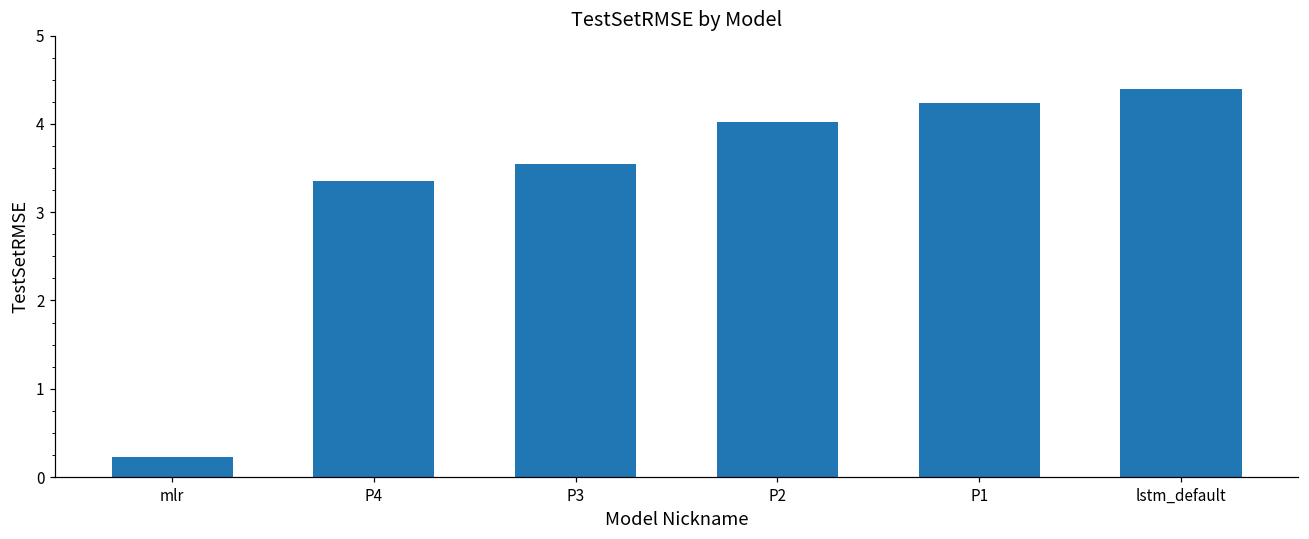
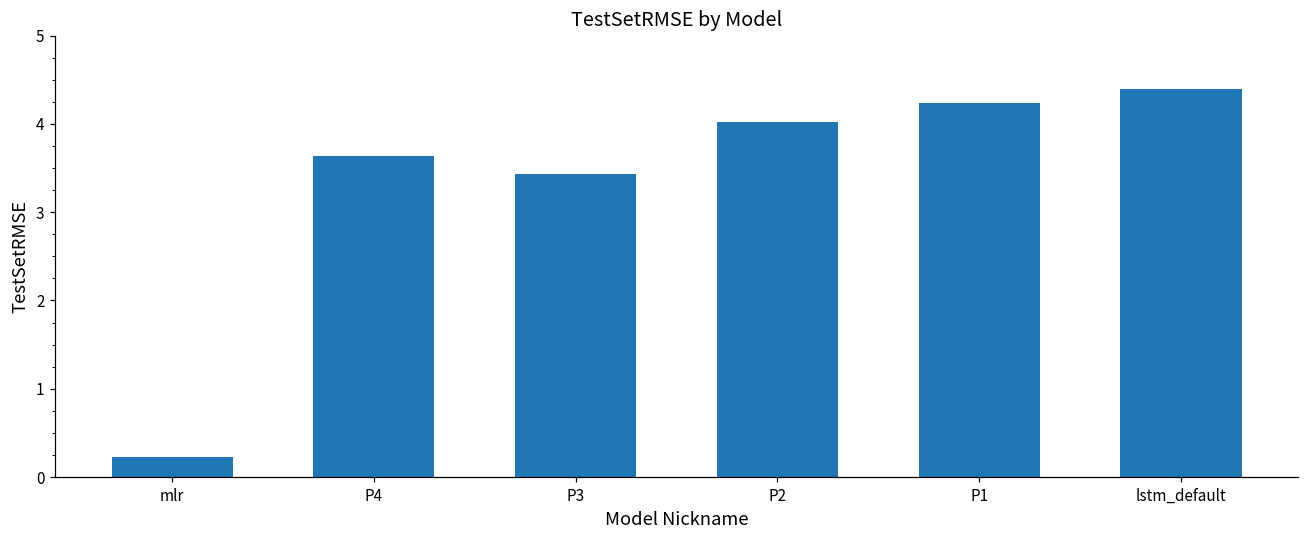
P4: 3.4 -> 3.6
P3: 3.5 -> 3.4
